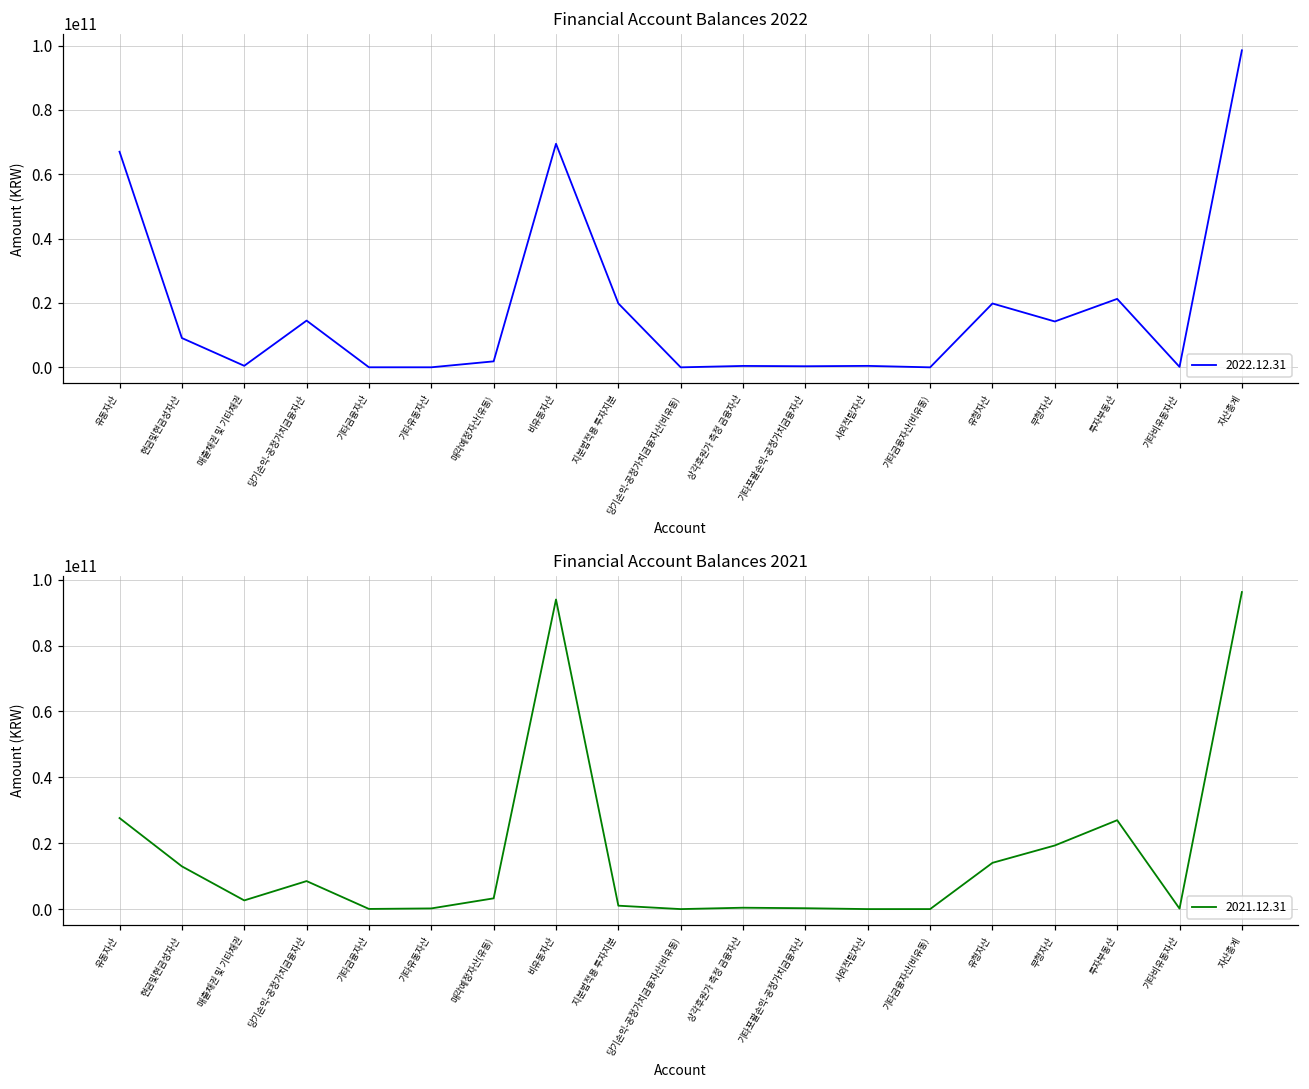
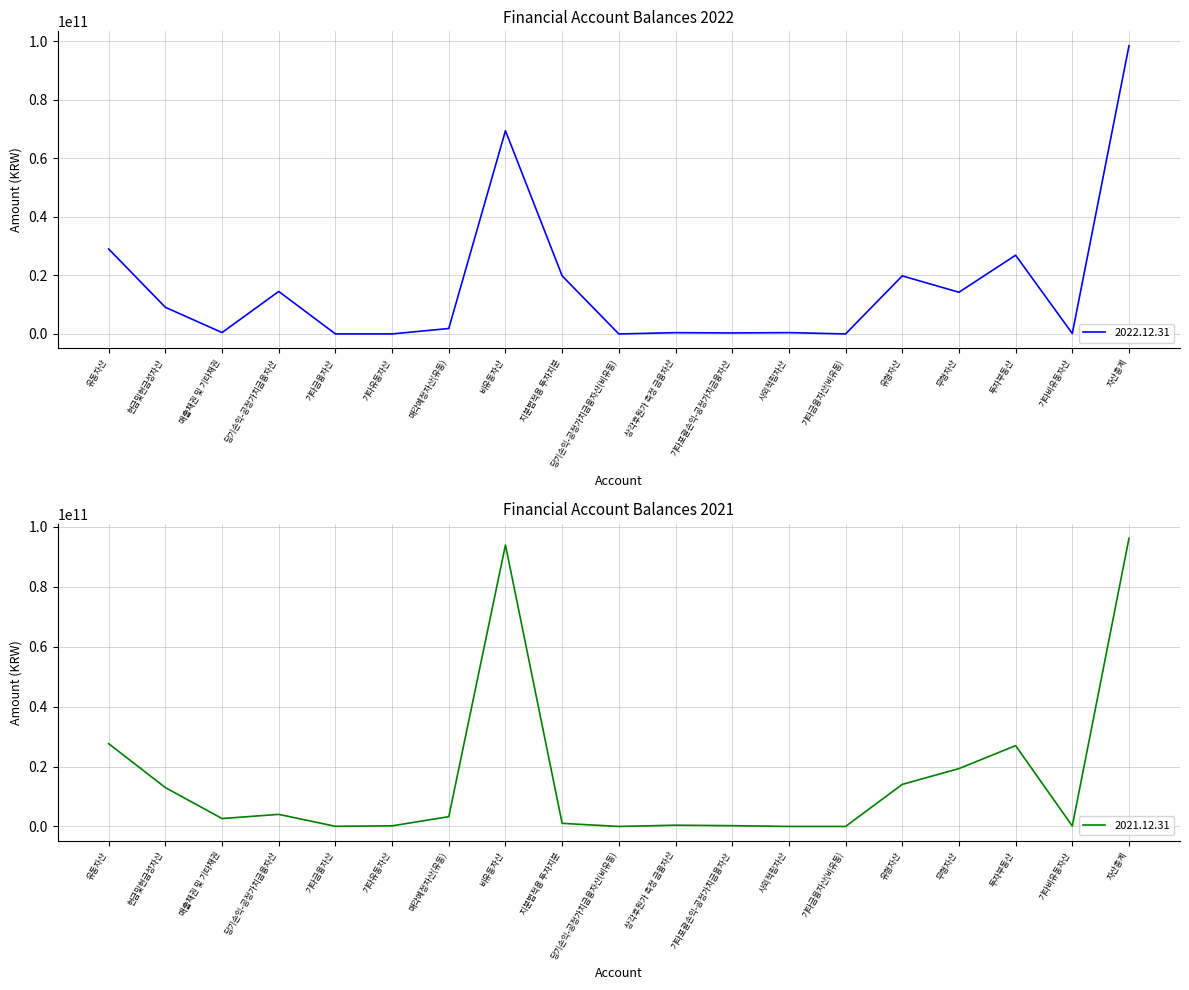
Financial Account Balances 2022, 유동자산: 67000000000 -> 29000000000
Financial Account Balances 2022, 투자부동산: 21000000000 -> 27000000000
Financial Account Balances 2021, 당기손익-공정가치금융자산: 9000000000 -> 4000000000
